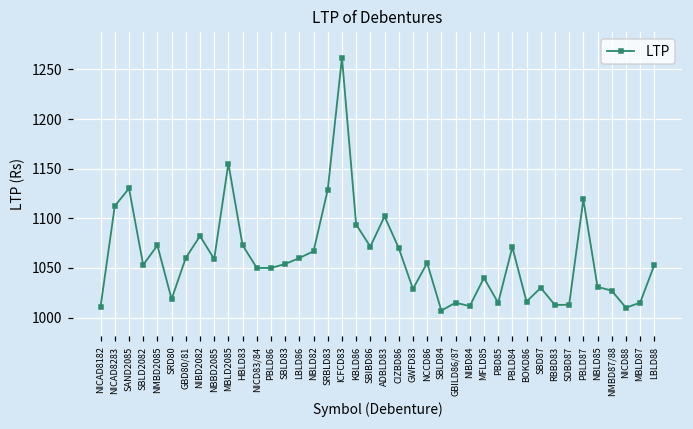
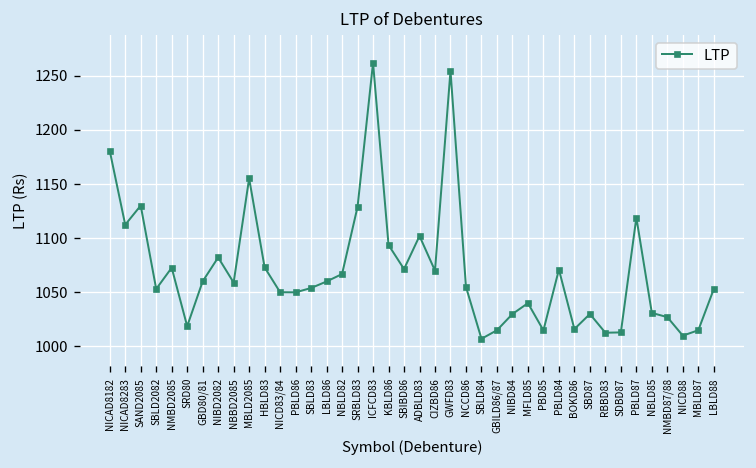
NICAD8182: 1010 -> 1180
GWFD83: 1030 -> 1250
NIBD84: 1010 -> 1030
